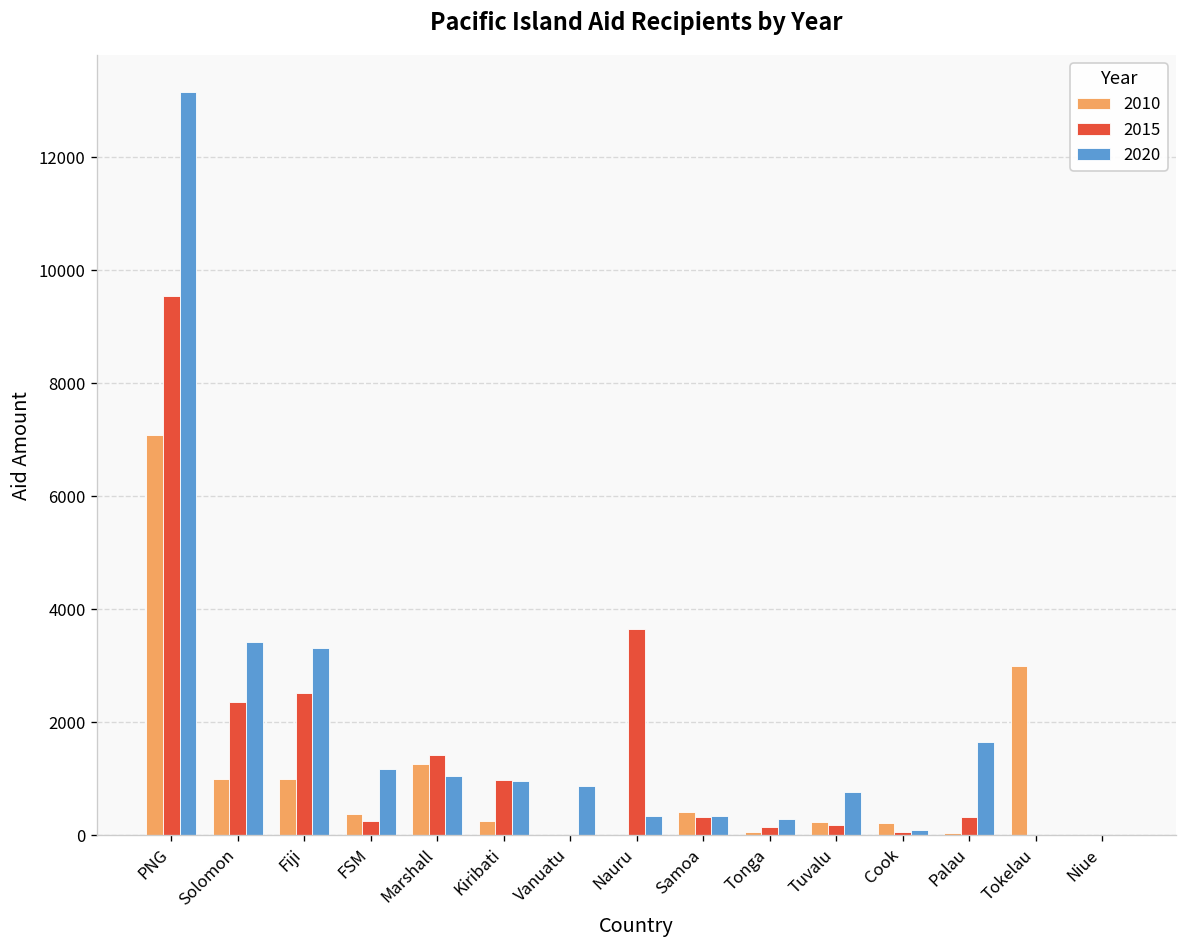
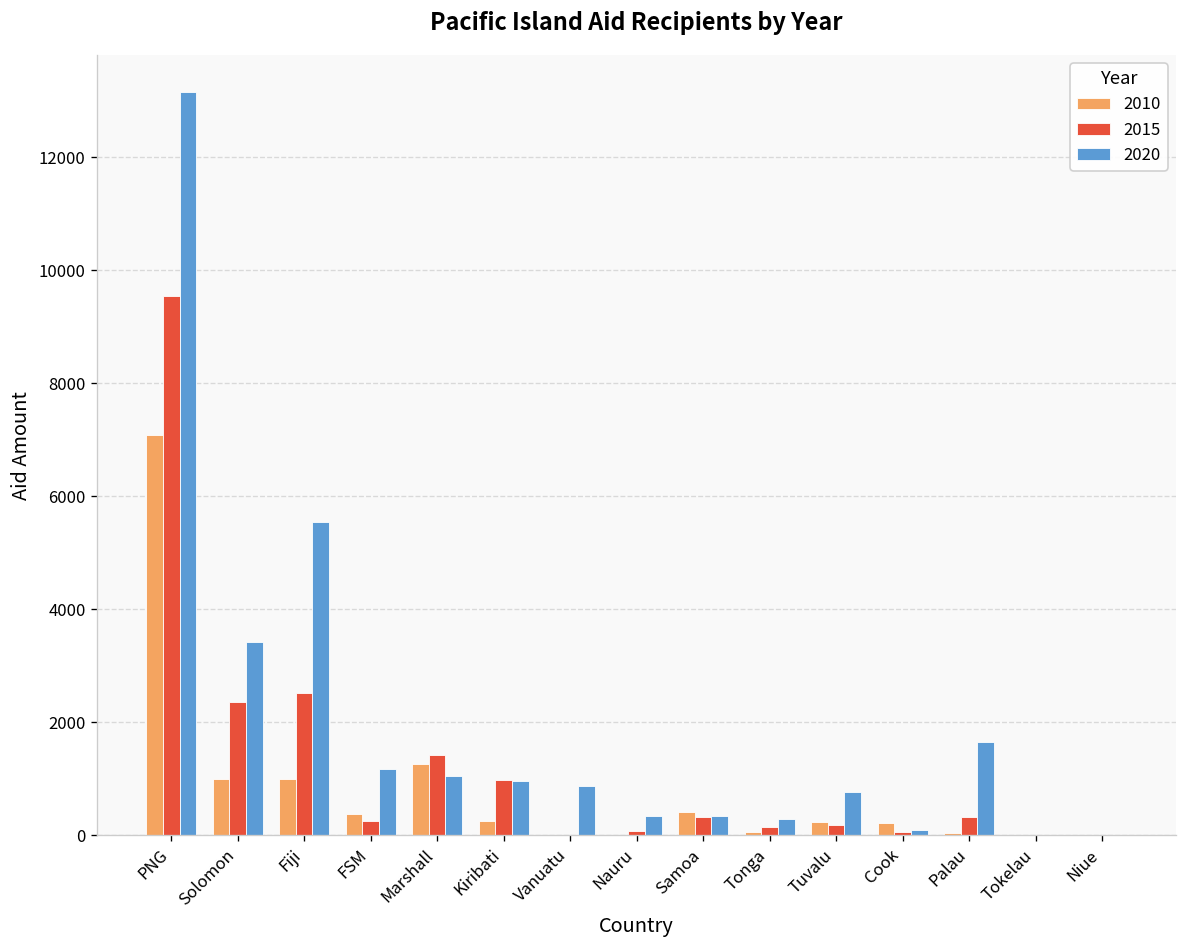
2020, Fiji: 3300 -> 5500
2015, Nauru: 3700 -> 100
2010, Tokelau: 3000 -> 0
